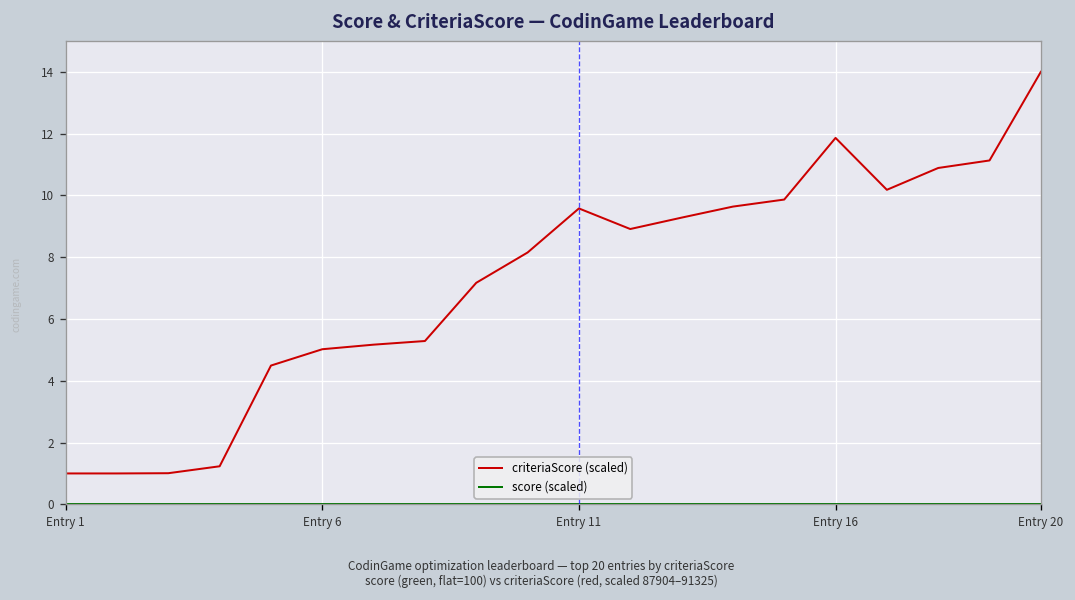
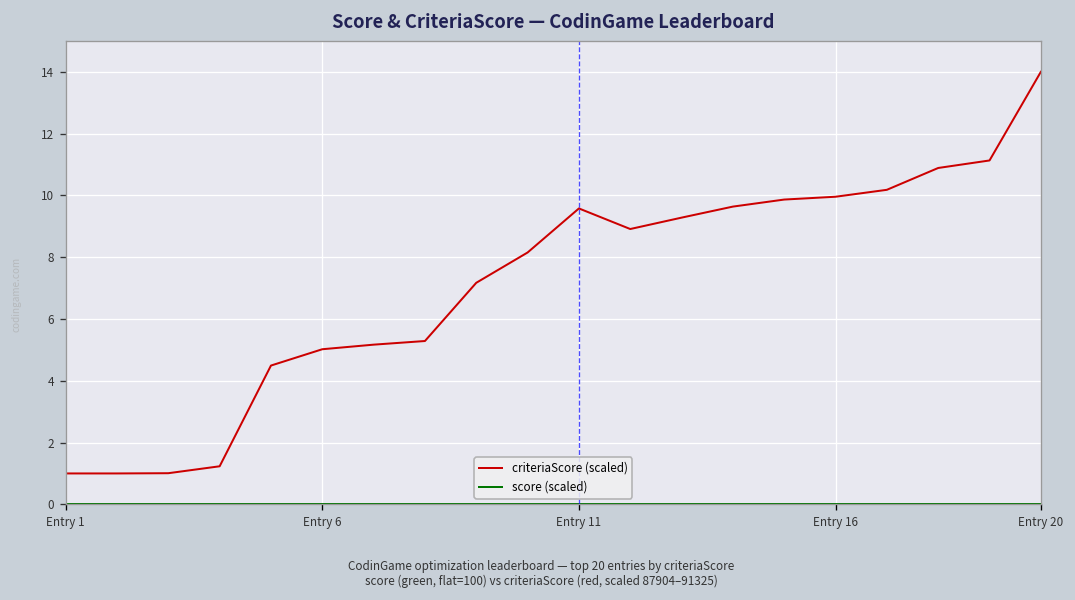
criteriaScore (scaled), Entry 16: 11.9 -> 10.0
